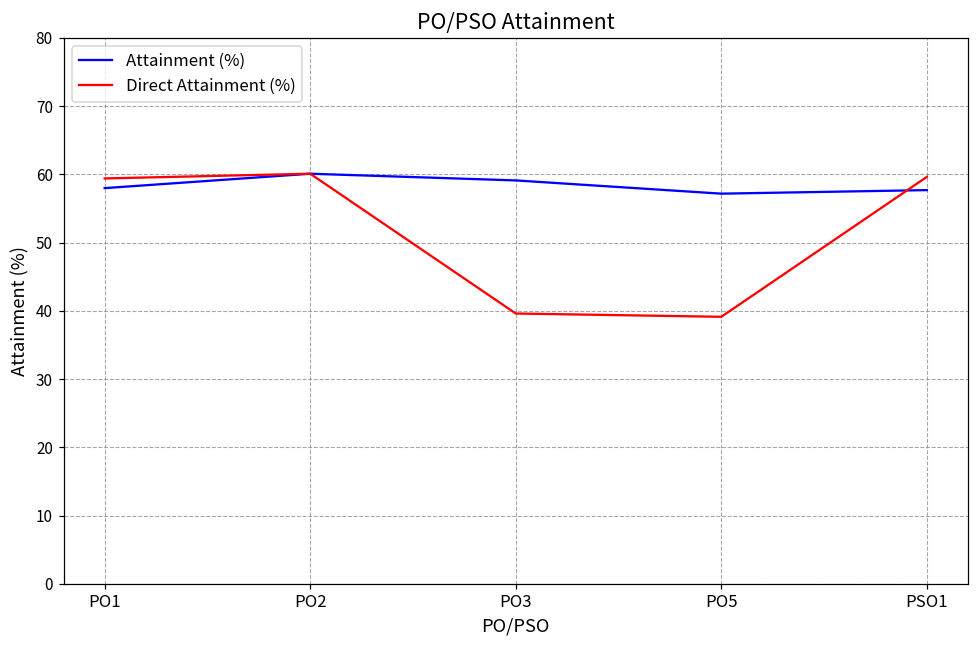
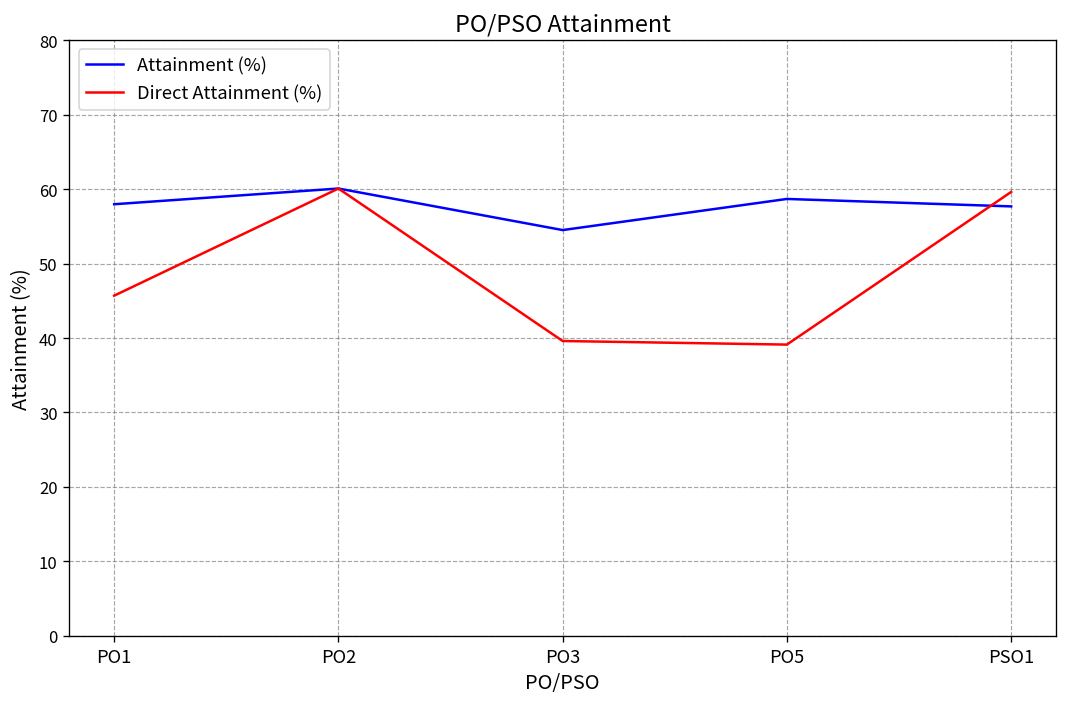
Direct Attainment (%), PO1: 59 -> 46
Attainment (%), PO3: 59 -> 55
Attainment (%), PO5: 57 -> 59
